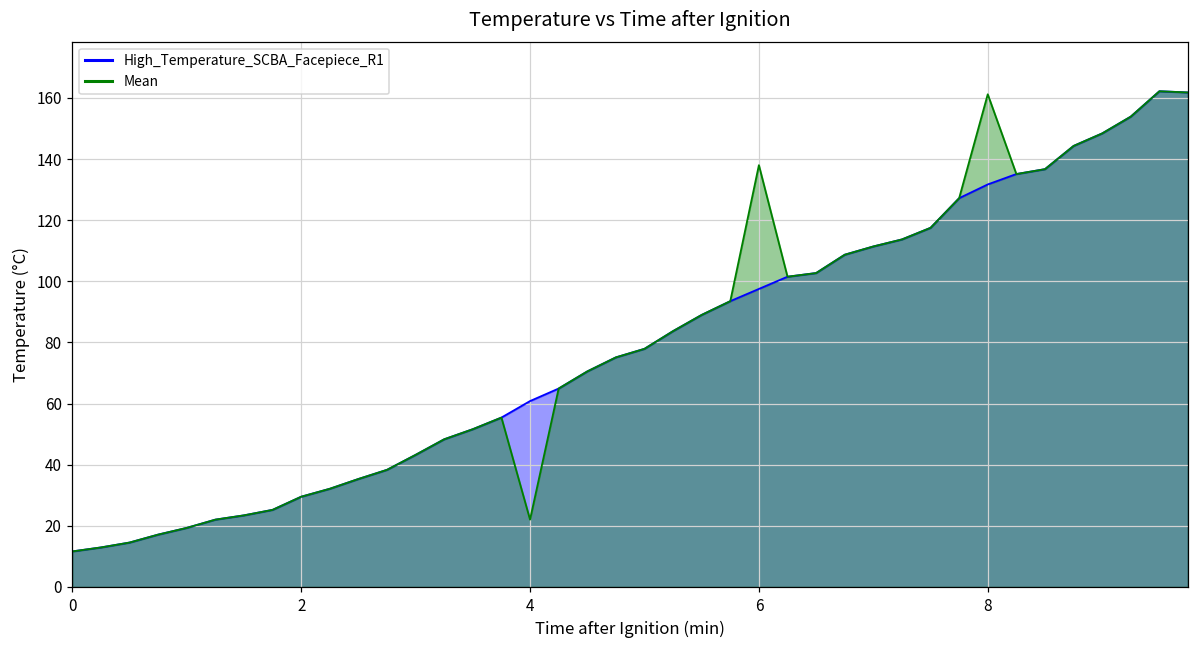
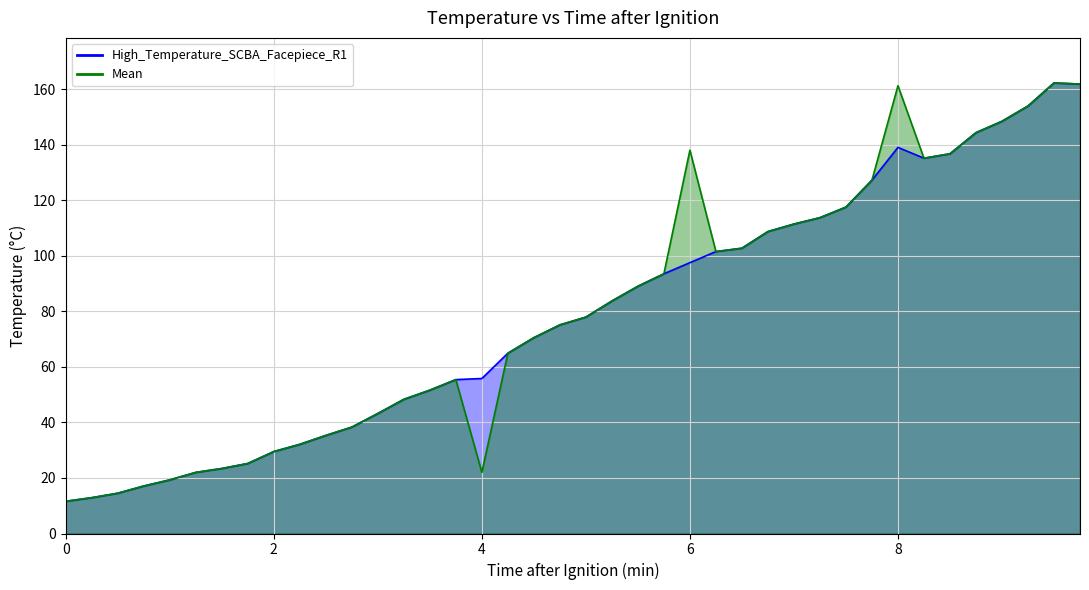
High_Temperature_SCBA_Facepiece_R1, 4: 61 -> 56
High_Temperature_SCBA_Facepiece_R1, 8: 132 -> 139
